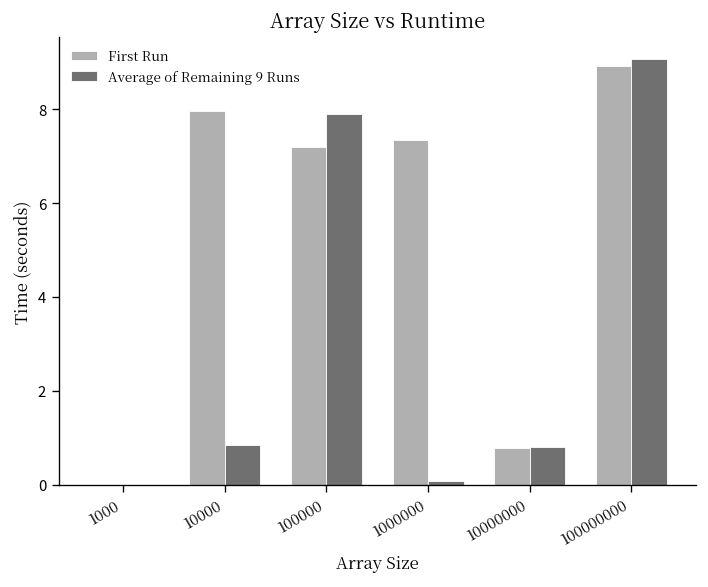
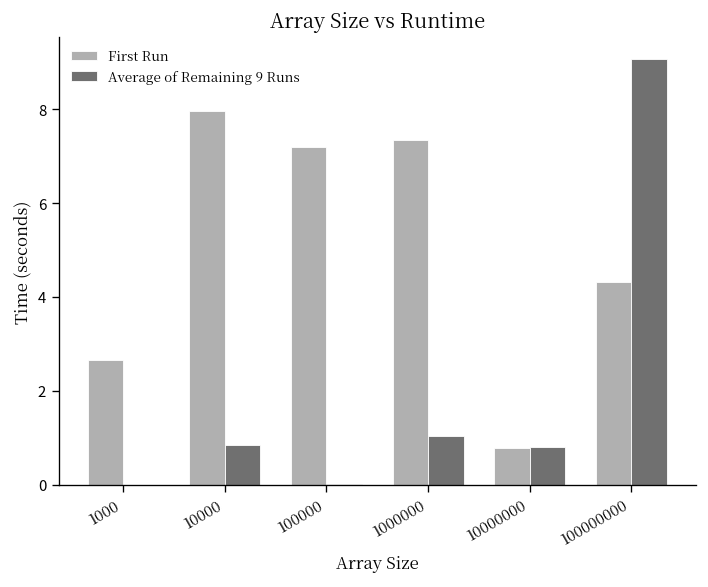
First Run, 1000: 0.0 -> 2.7
Average of Remaining 9 Runs, 100000: 7.9 -> 0.0
Average of Remaining 9 Runs, 1000000: 0.1 -> 1.0
First Run, 100000000: 8.9 -> 4.3
